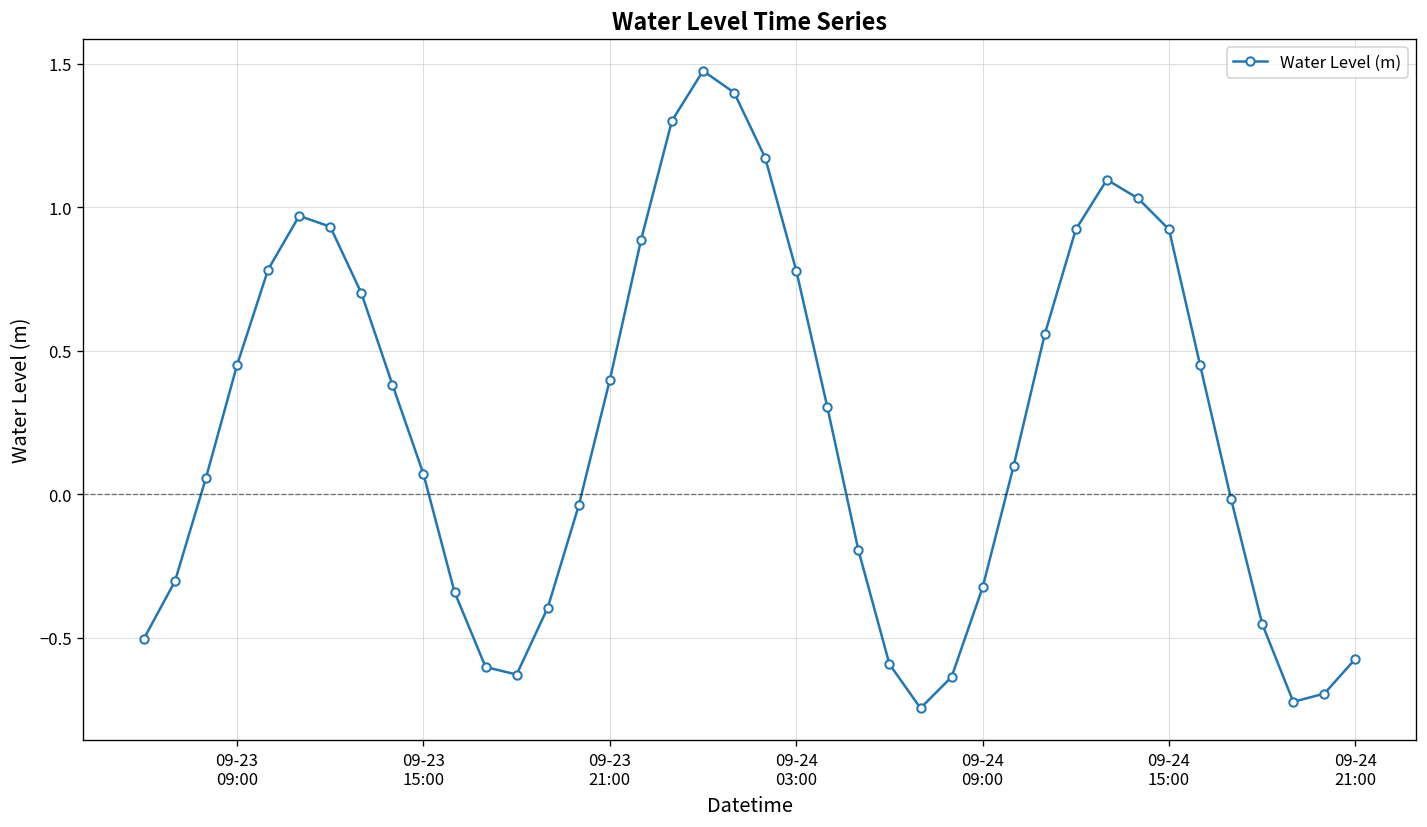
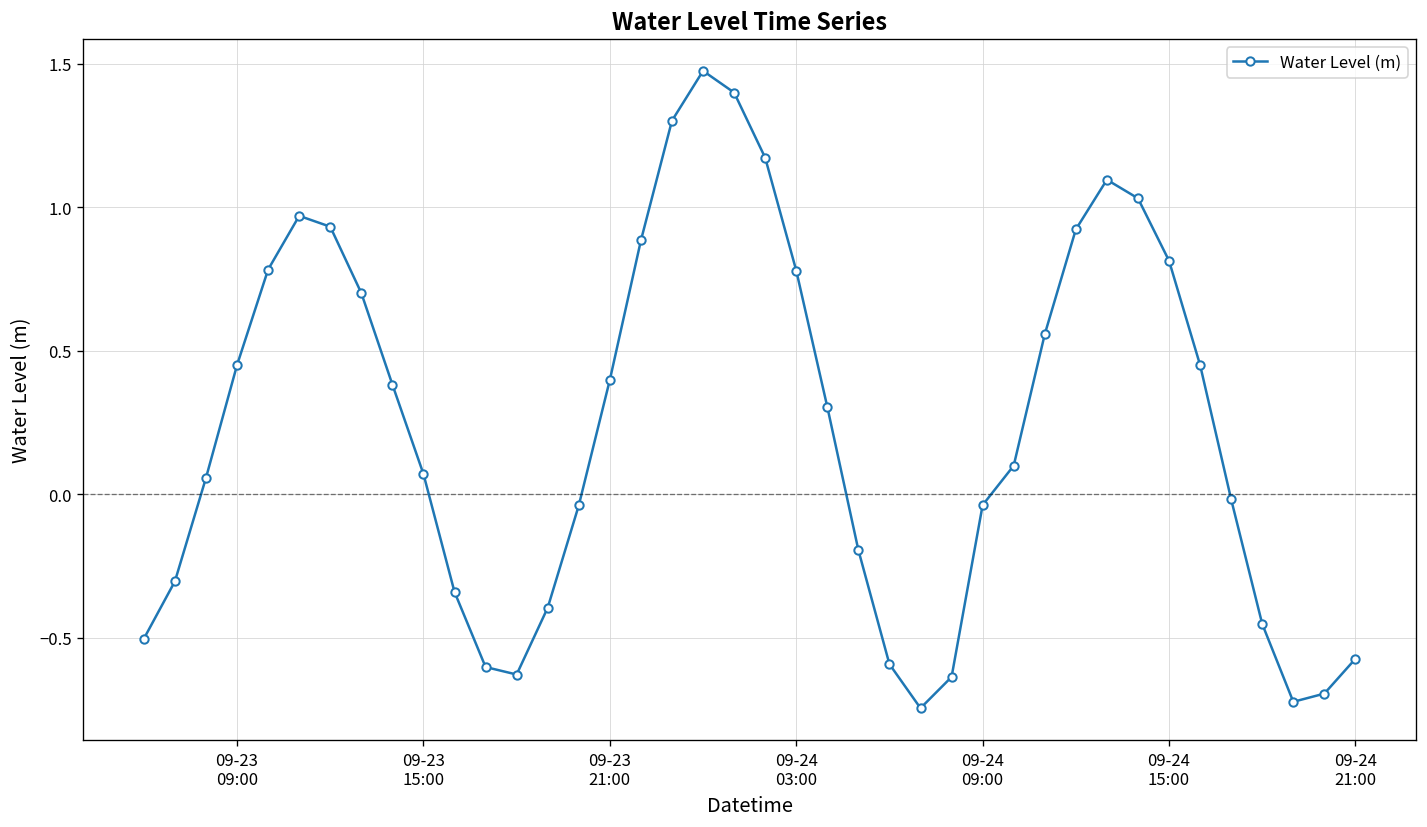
09-24 09:00: -0.32 -> -0.04
09-24 15:00: 0.92 -> 0.81
